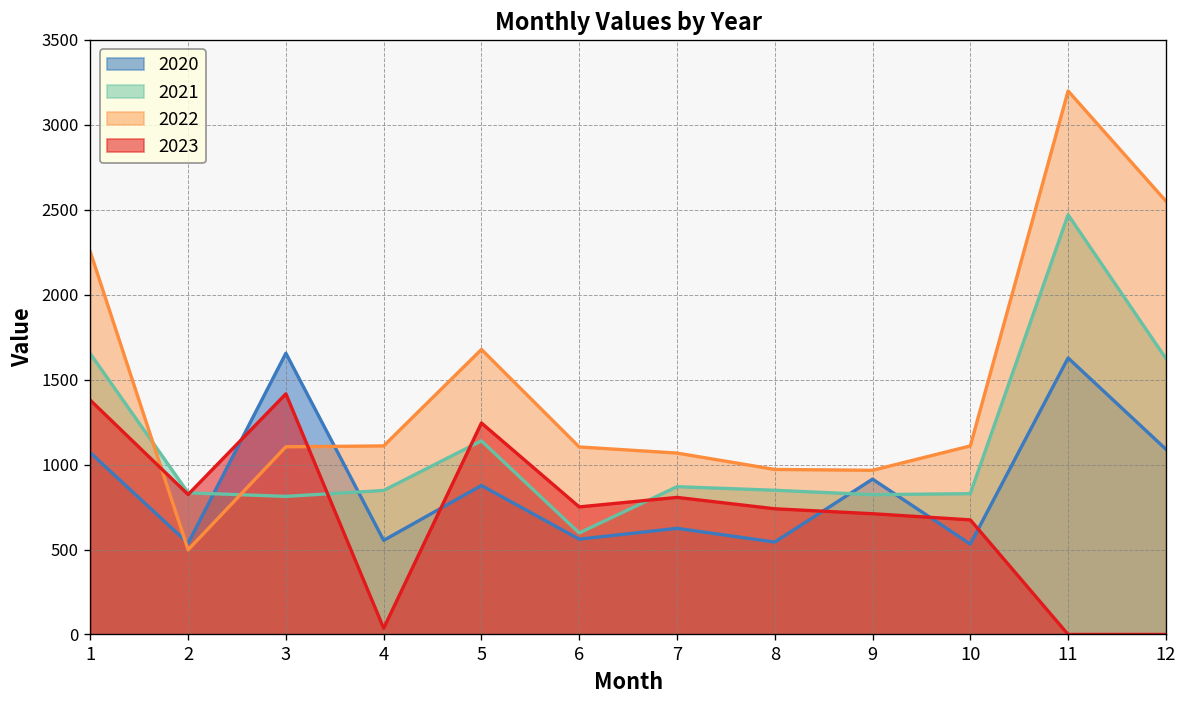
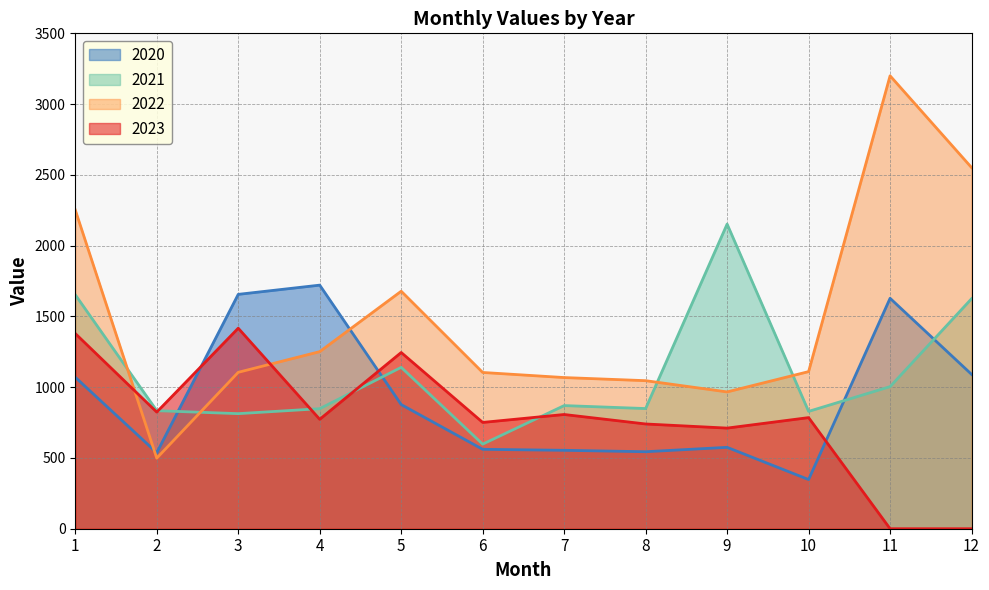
2020, 4: 550 -> 1720
2022, 4: 1110 -> 1250
2023, 4: 40 -> 770
2020, 7: 620 -> 550
2022, 8: 970 -> 1050
2020, 9: 910 -> 580
2021, 9: 820 -> 2150
2020, 10: 530 -> 350
2023, 10: 670 -> 790
2021, 11: 2470 -> 1000
